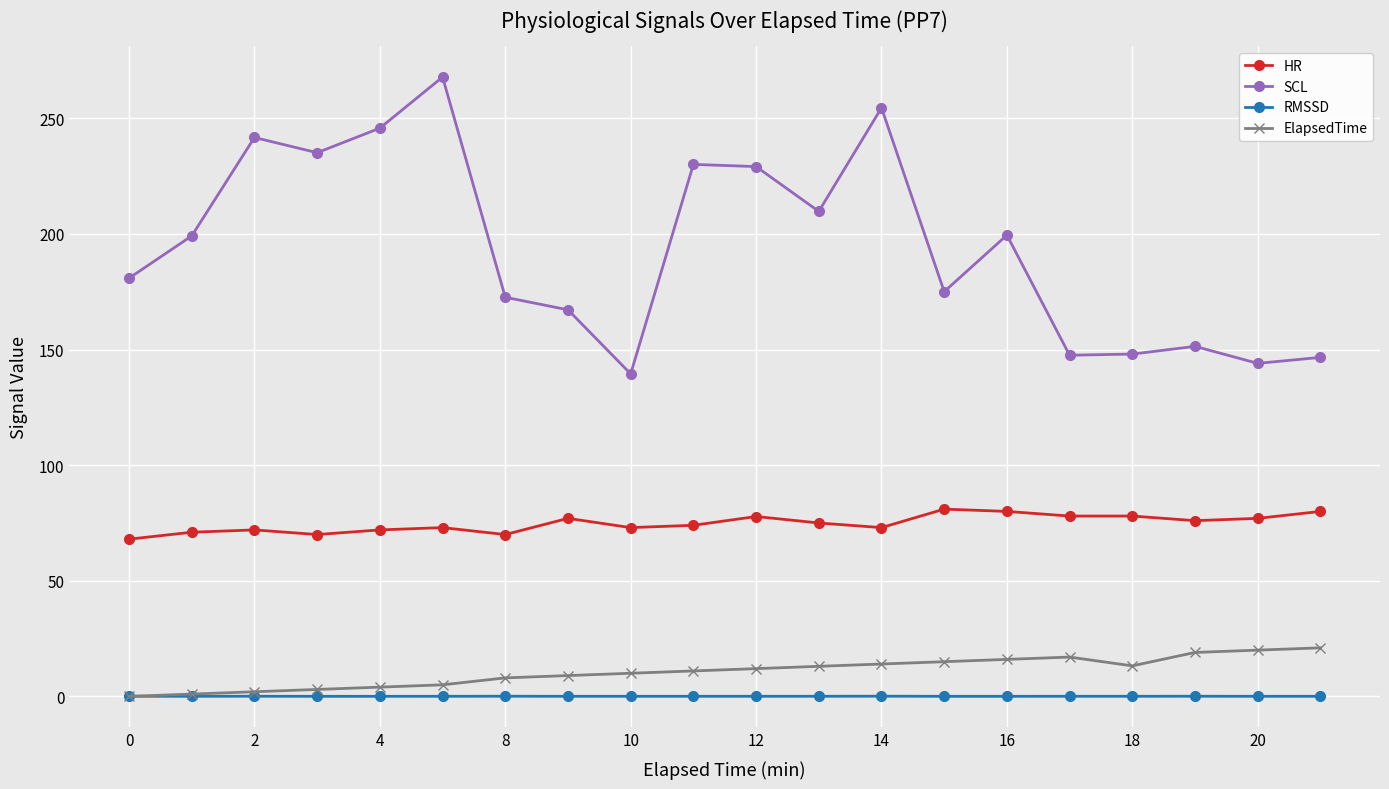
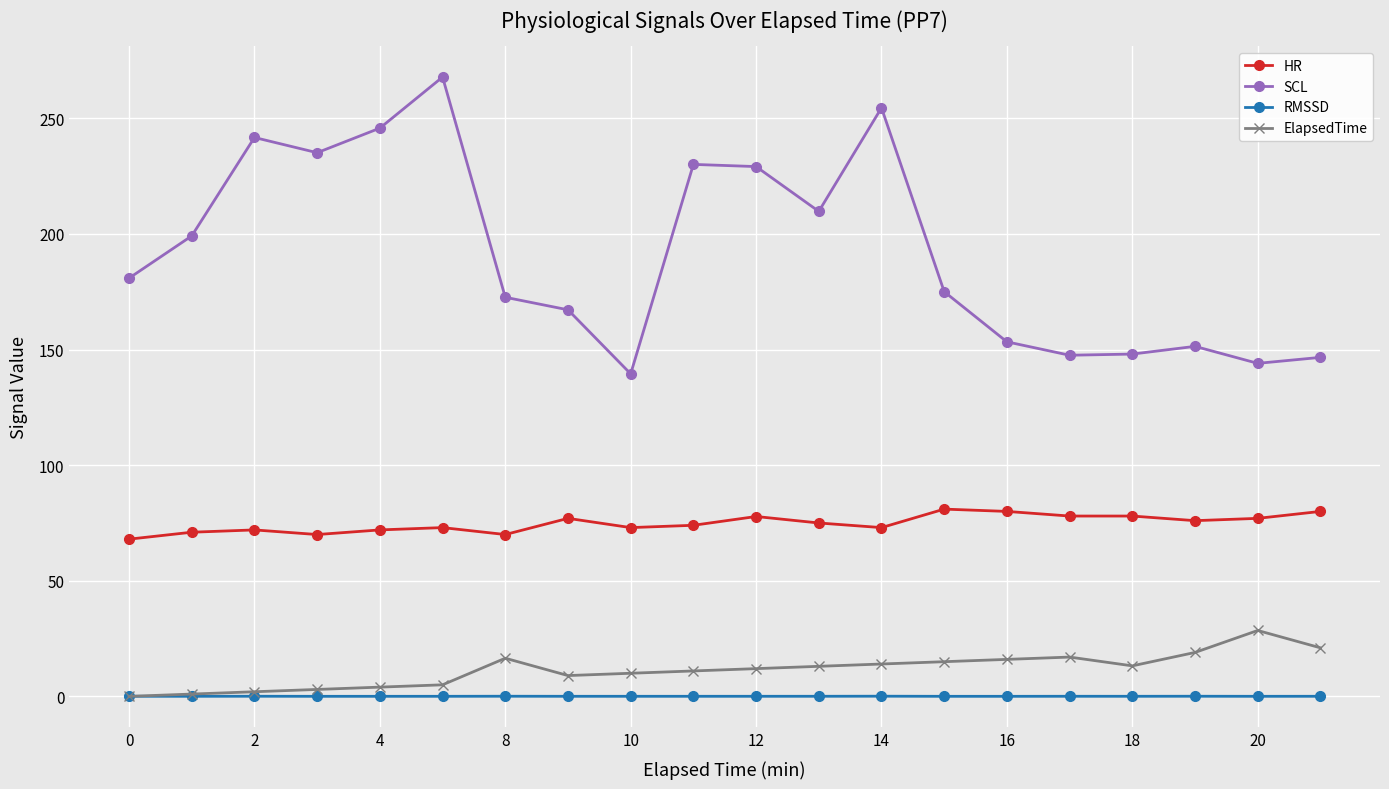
ElapsedTime, 8: 8 -> 17
SCL, 16: 200 -> 153
ElapsedTime, 20: 20 -> 29
